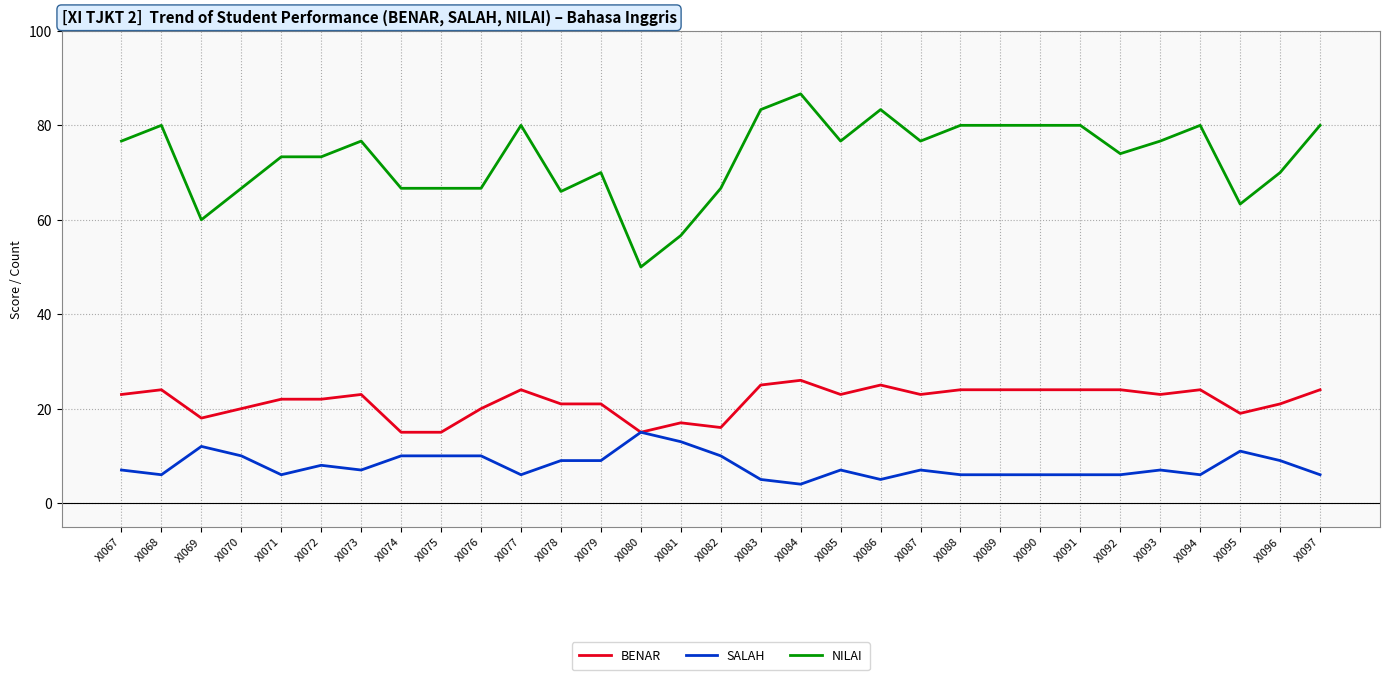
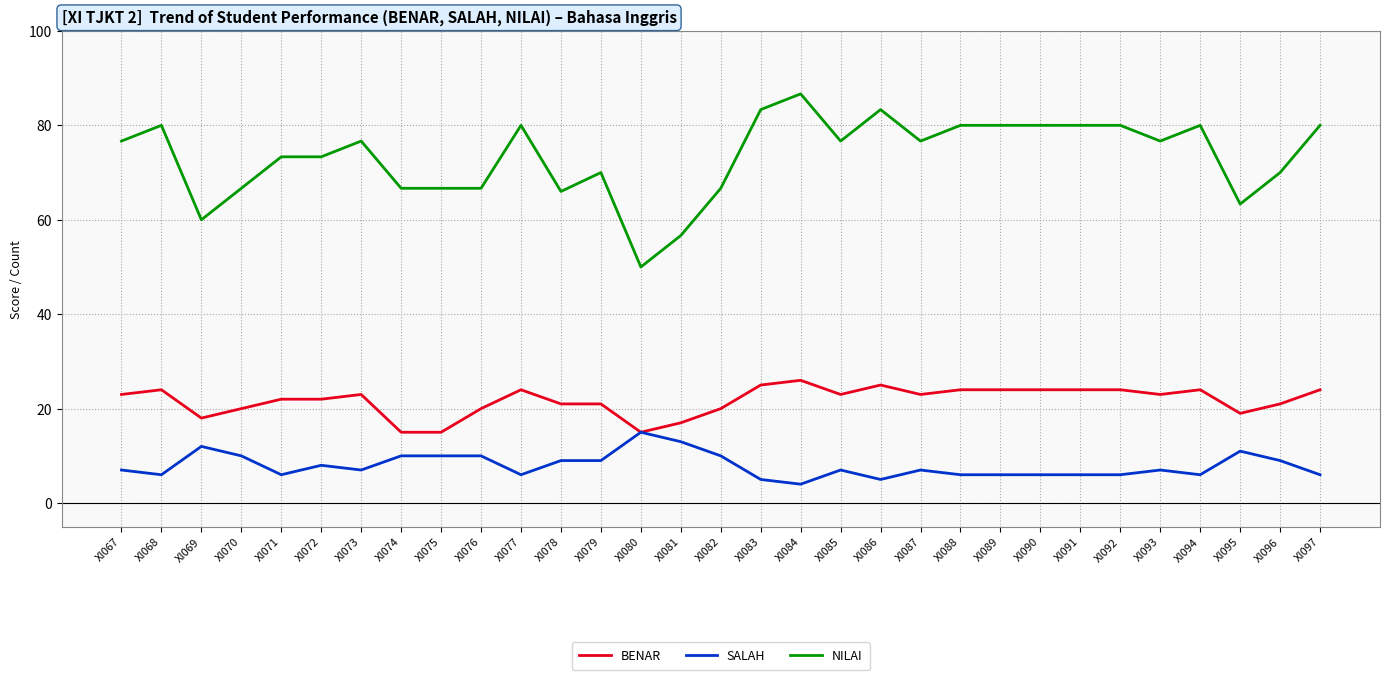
BENAR, XI082: 16 -> 20
NILAI, XI092: 74 -> 80
